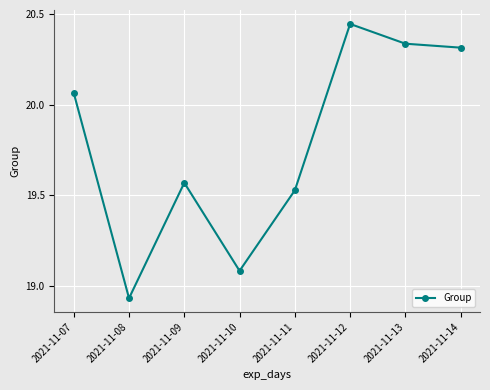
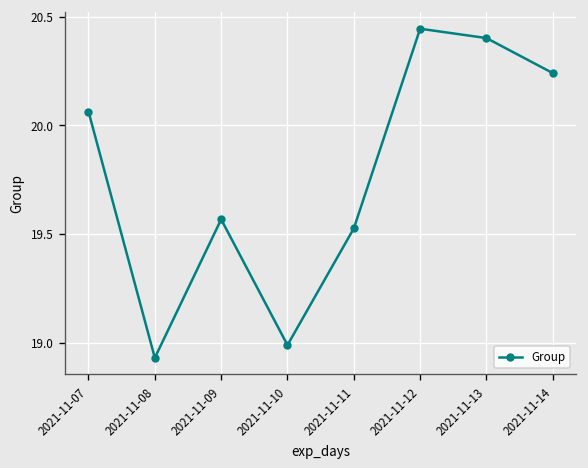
2021-11-10: 19.08 -> 18.99
2021-11-13: 20.34 -> 20.40
2021-11-14: 20.31 -> 20.24
